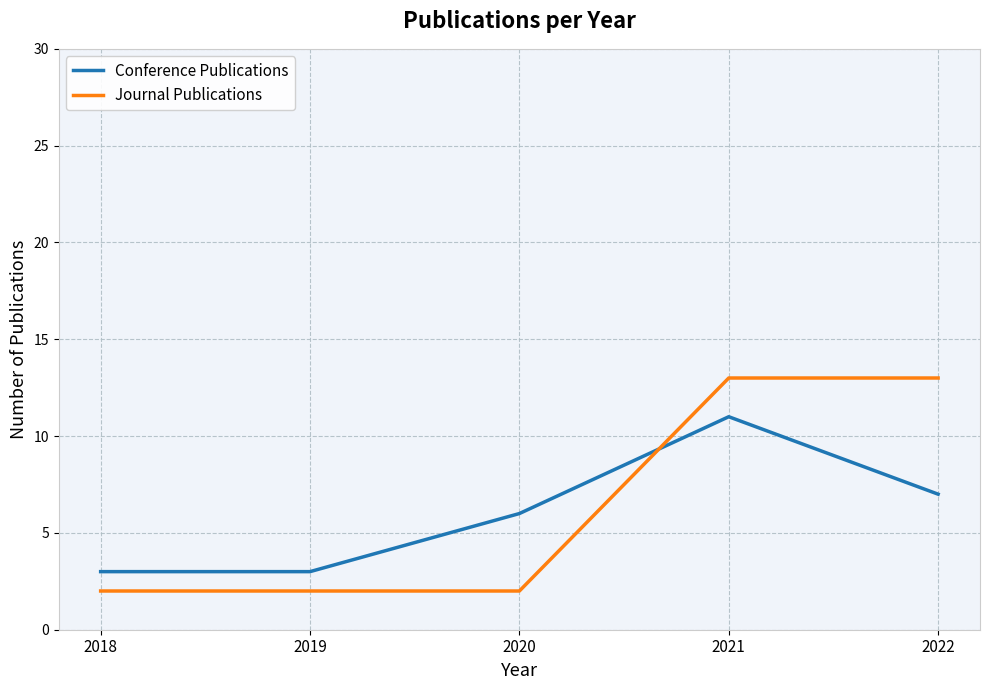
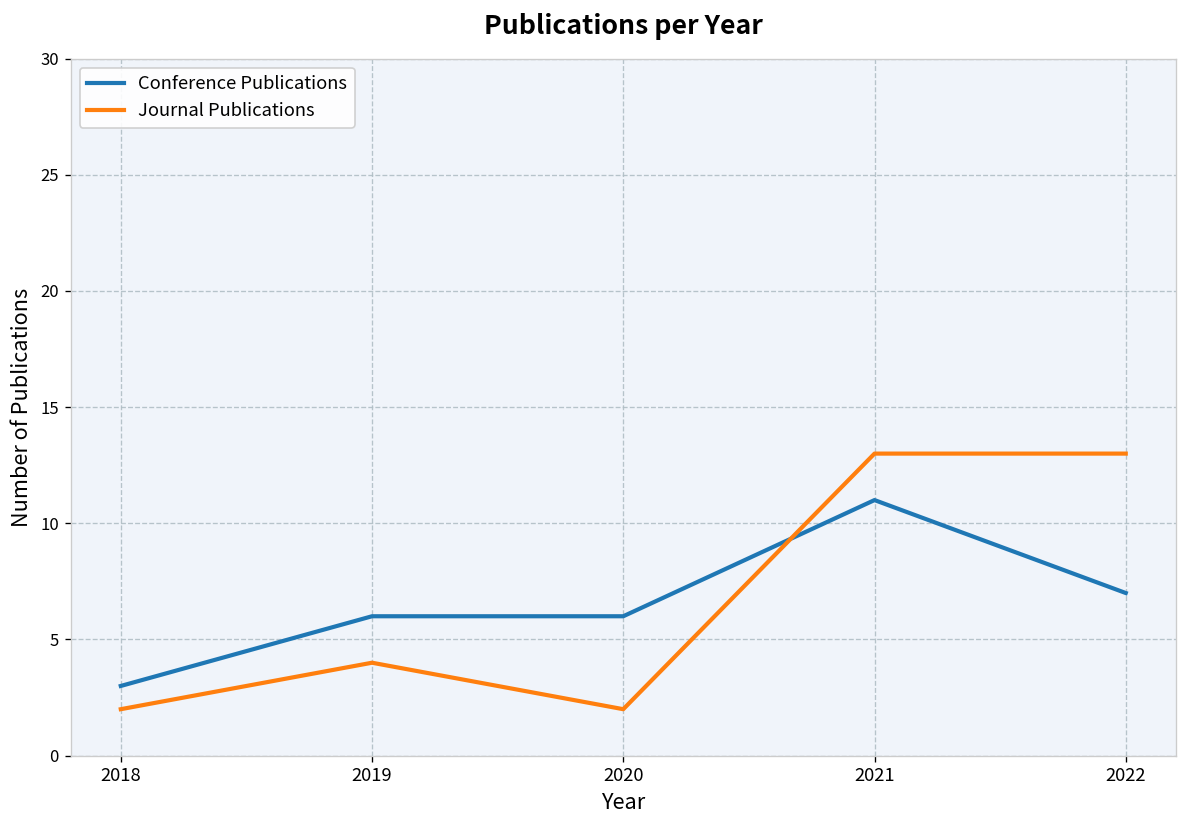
Conference Publications, 2019: 3 -> 6
Journal Publications, 2019: 2 -> 4
